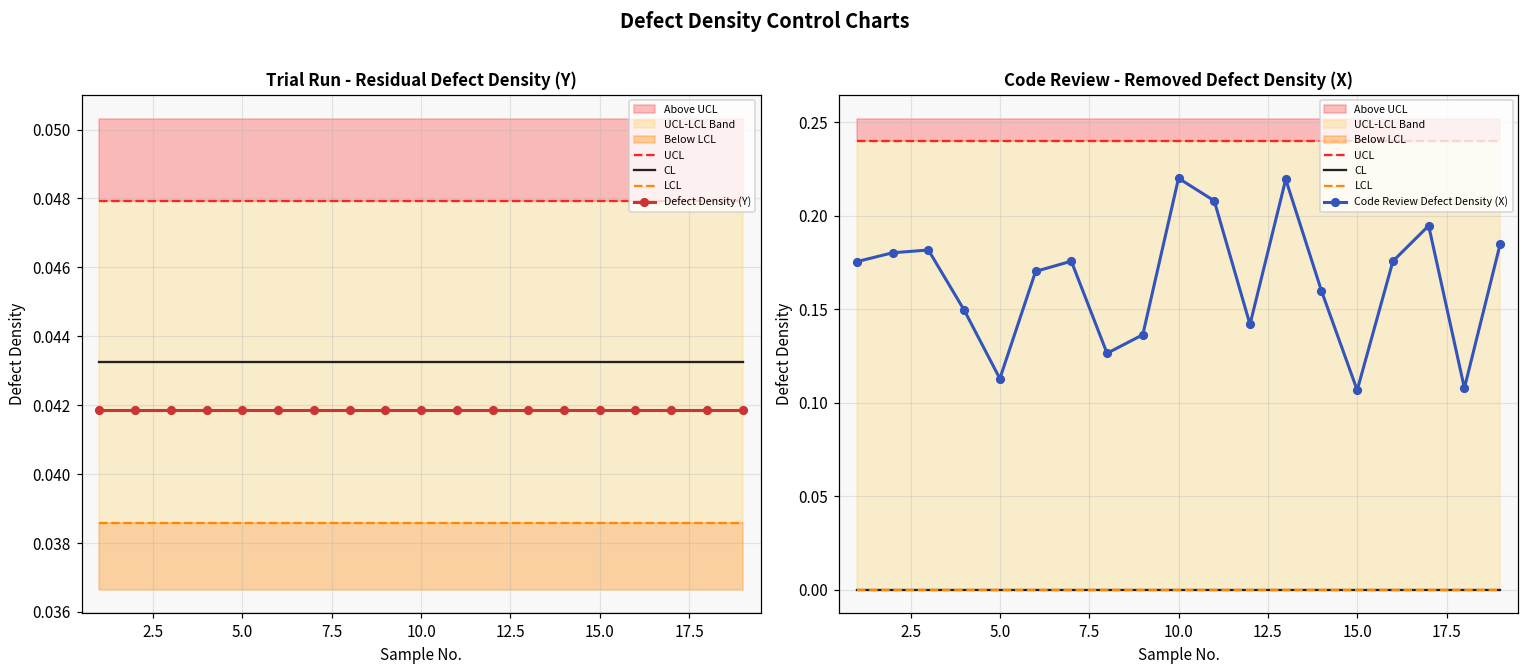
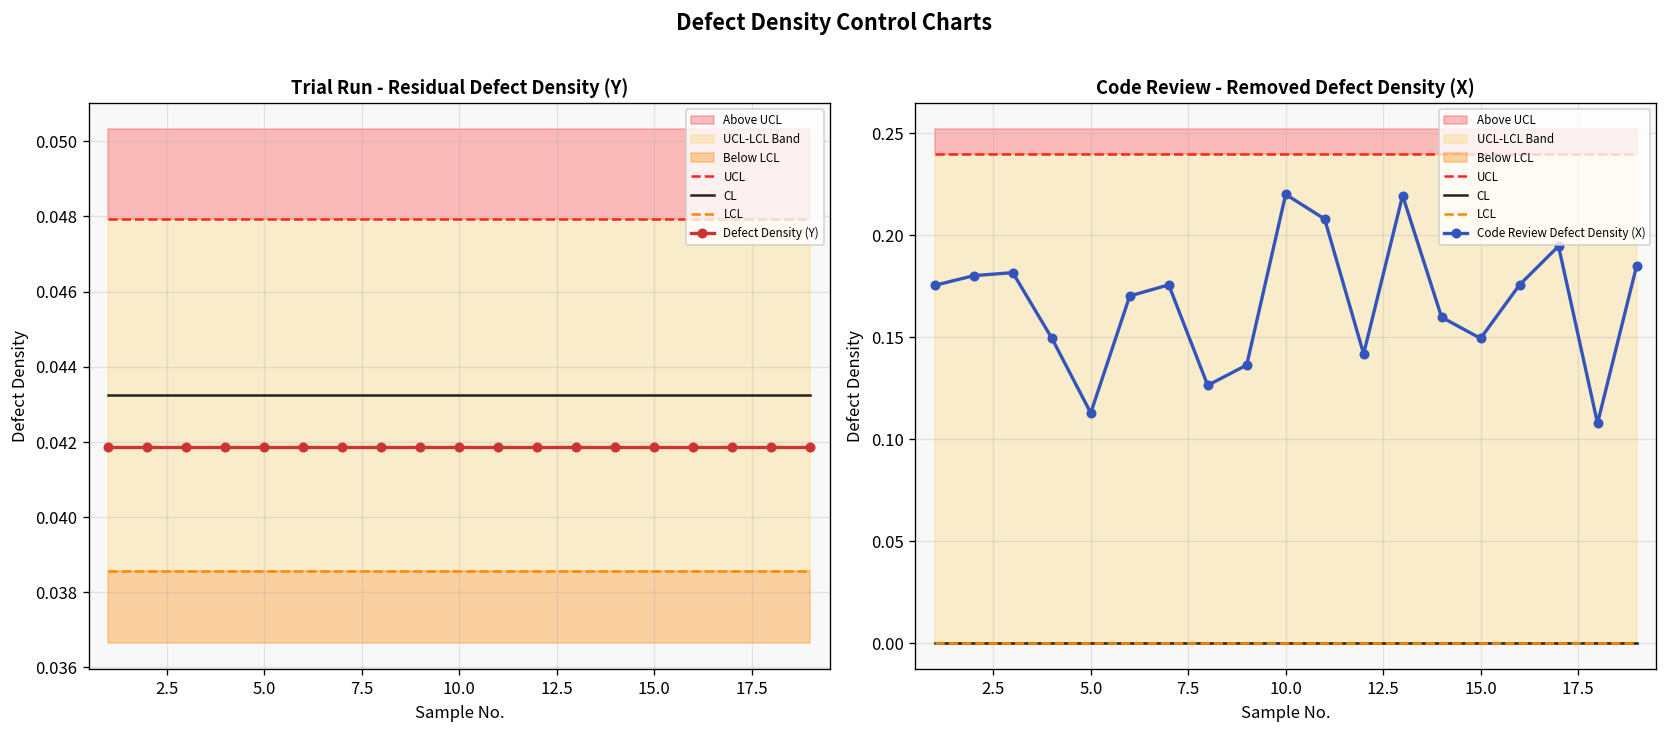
Code Review - Removed Defect Density (X), Code Review Defect Density (X), 15.0: 0.107 -> 0.149
